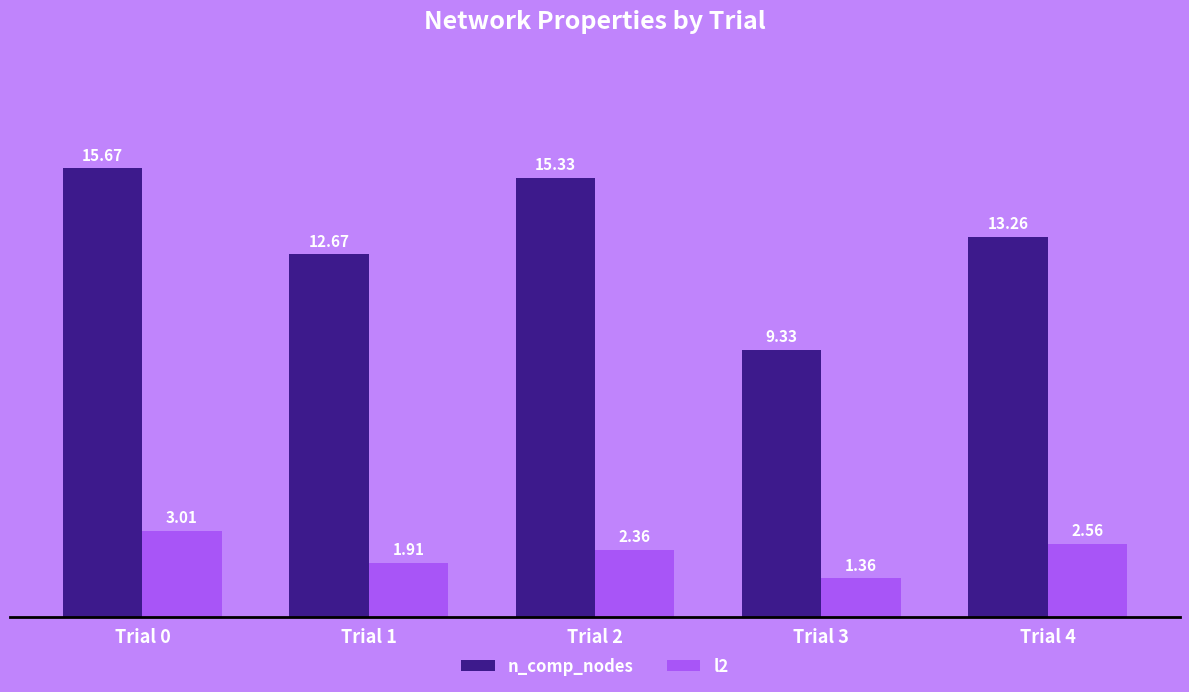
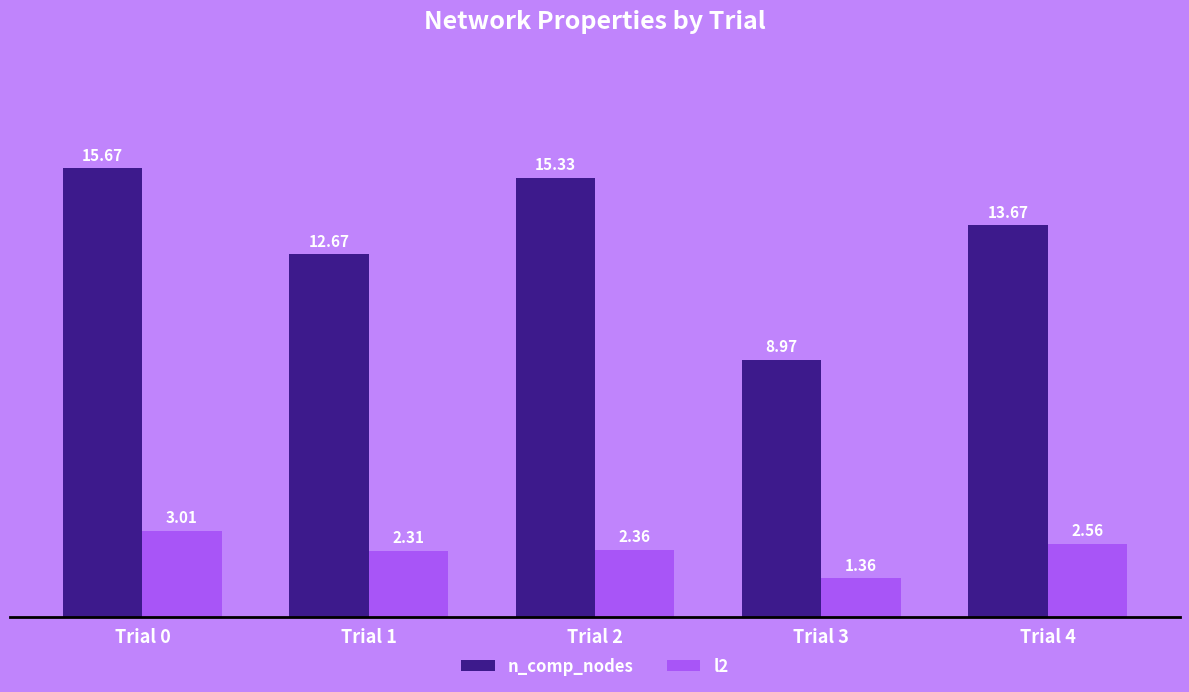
l2, Trial 1: 1.91 -> 2.31
n_comp_nodes, Trial 3: 9.33 -> 8.97
n_comp_nodes, Trial 4: 13.26 -> 13.67
